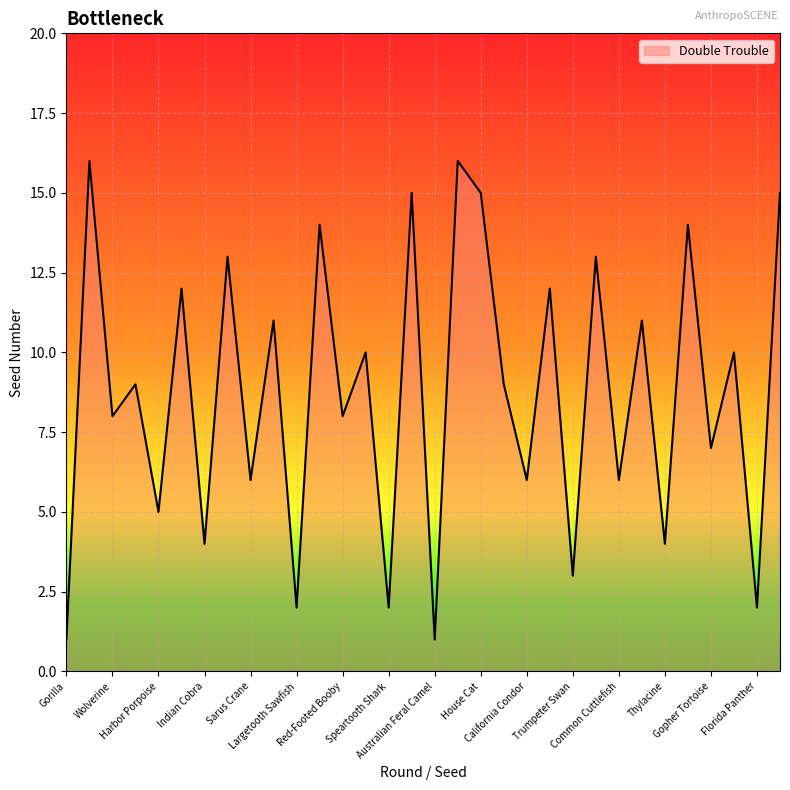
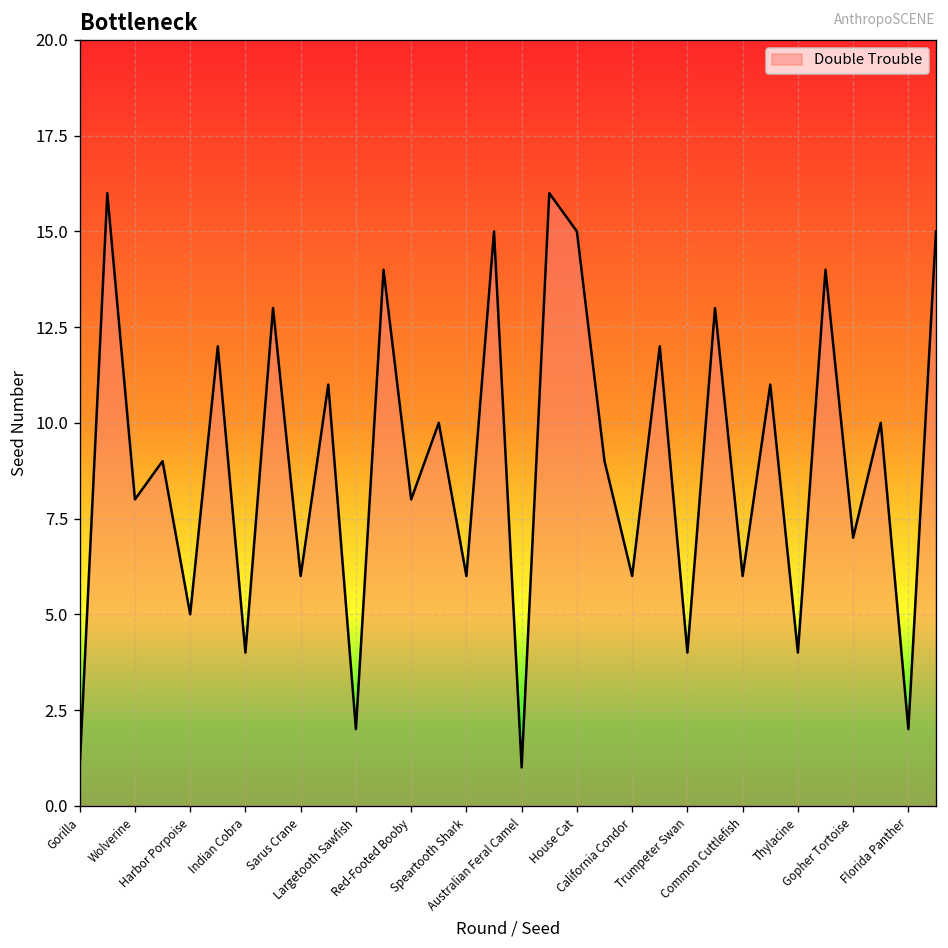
Speartooth Shark: 2 -> 6
Trumpeter Swan: 3 -> 4
